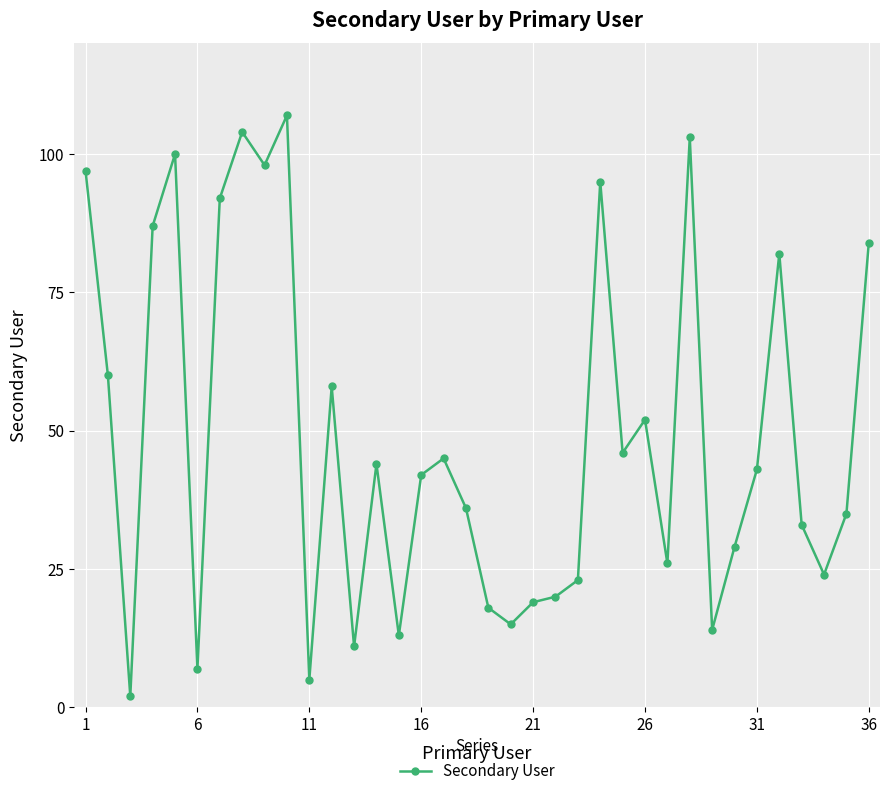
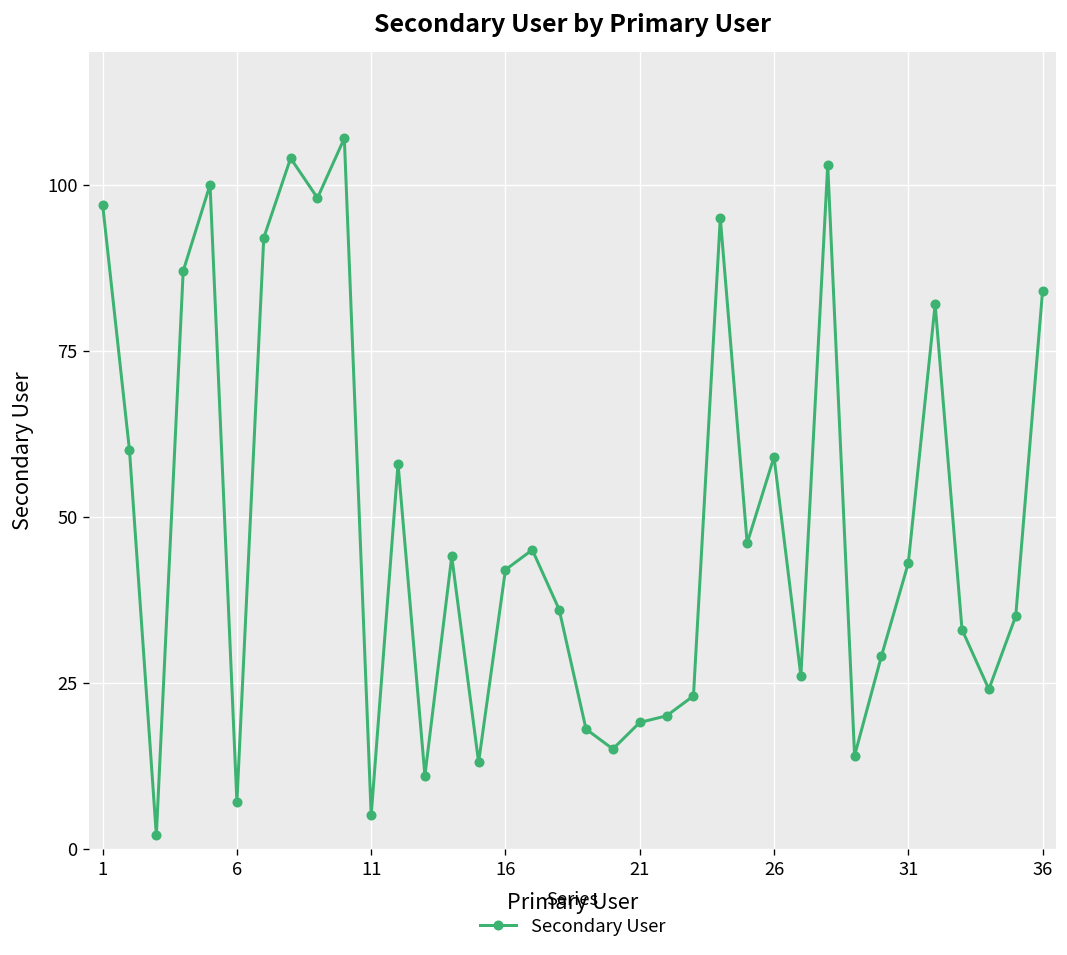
26: 52 -> 59
